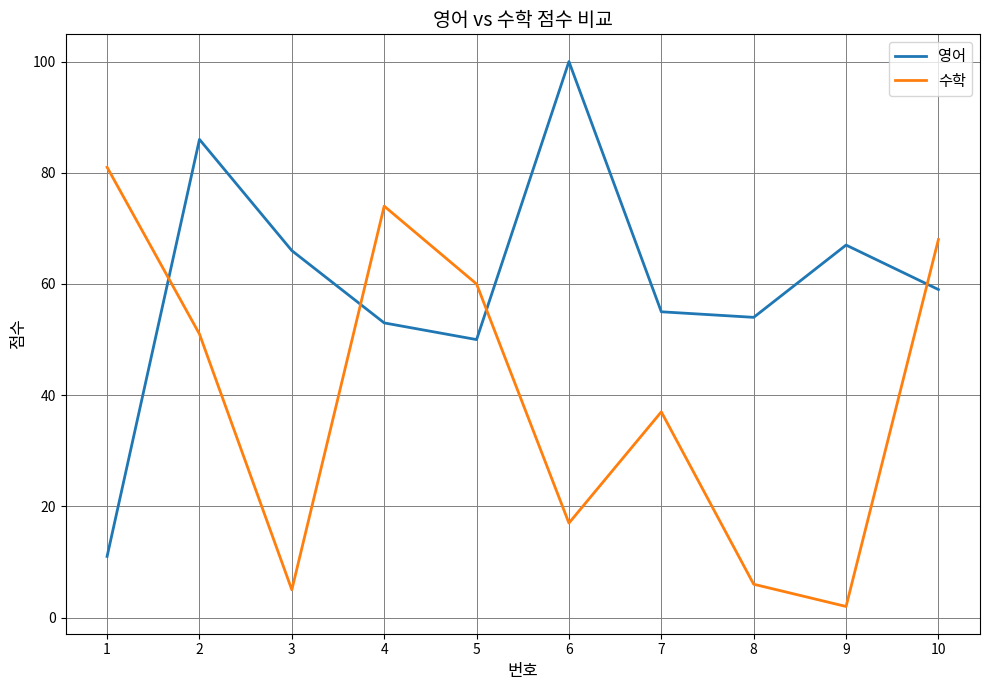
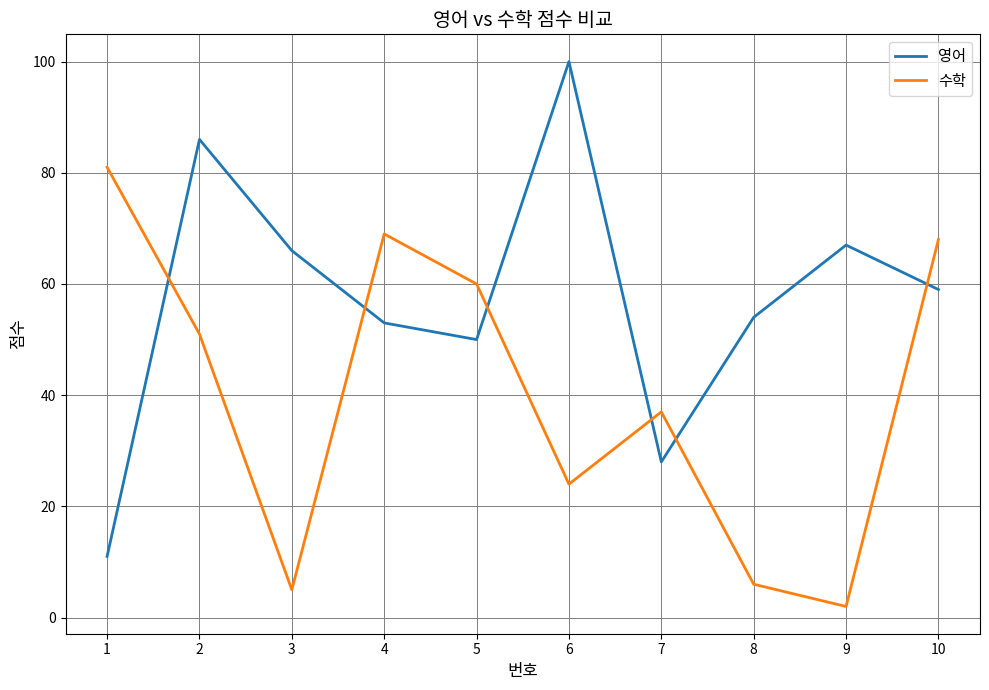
수학, 4: 74 -> 69
수학, 6: 17 -> 24
영어, 7: 55 -> 28
